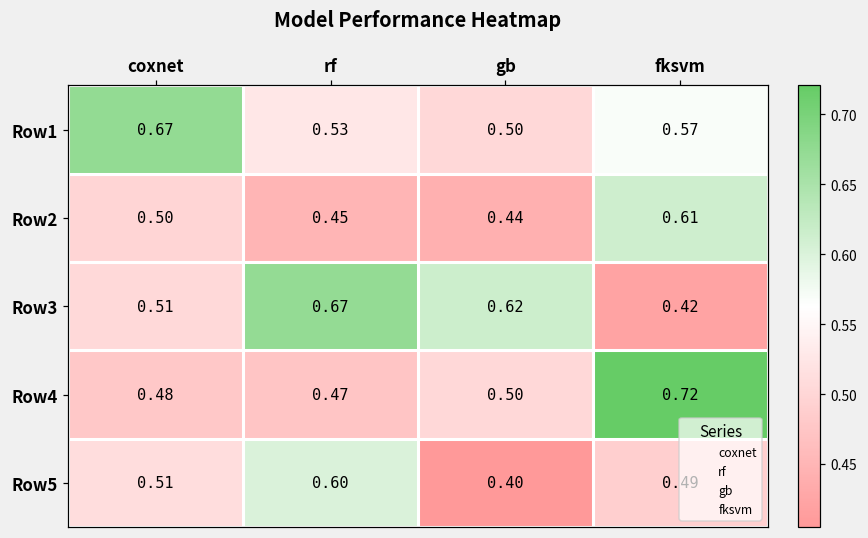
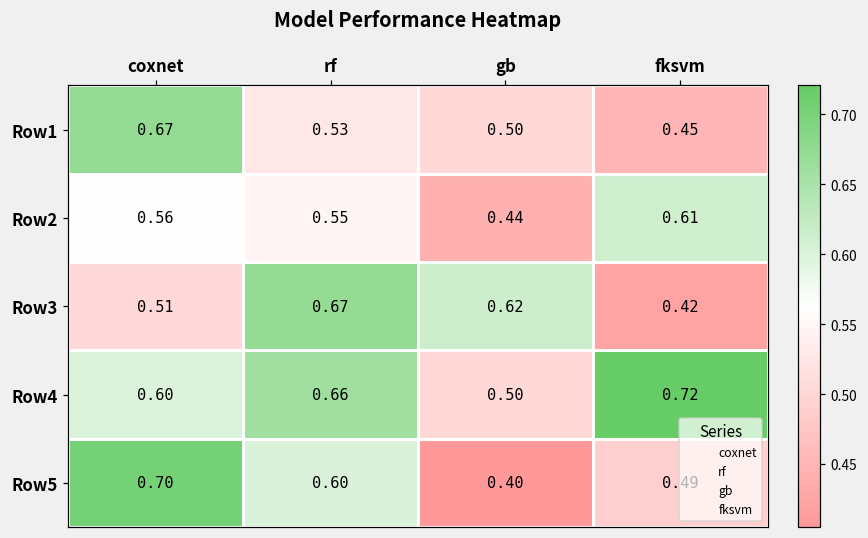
Row1, fksvm: 0.57 -> 0.45
Row2, coxnet: 0.50 -> 0.56
Row2, rf: 0.45 -> 0.55
Row4, coxnet: 0.48 -> 0.60
Row4, rf: 0.47 -> 0.66
Row5, coxnet: 0.51 -> 0.70
